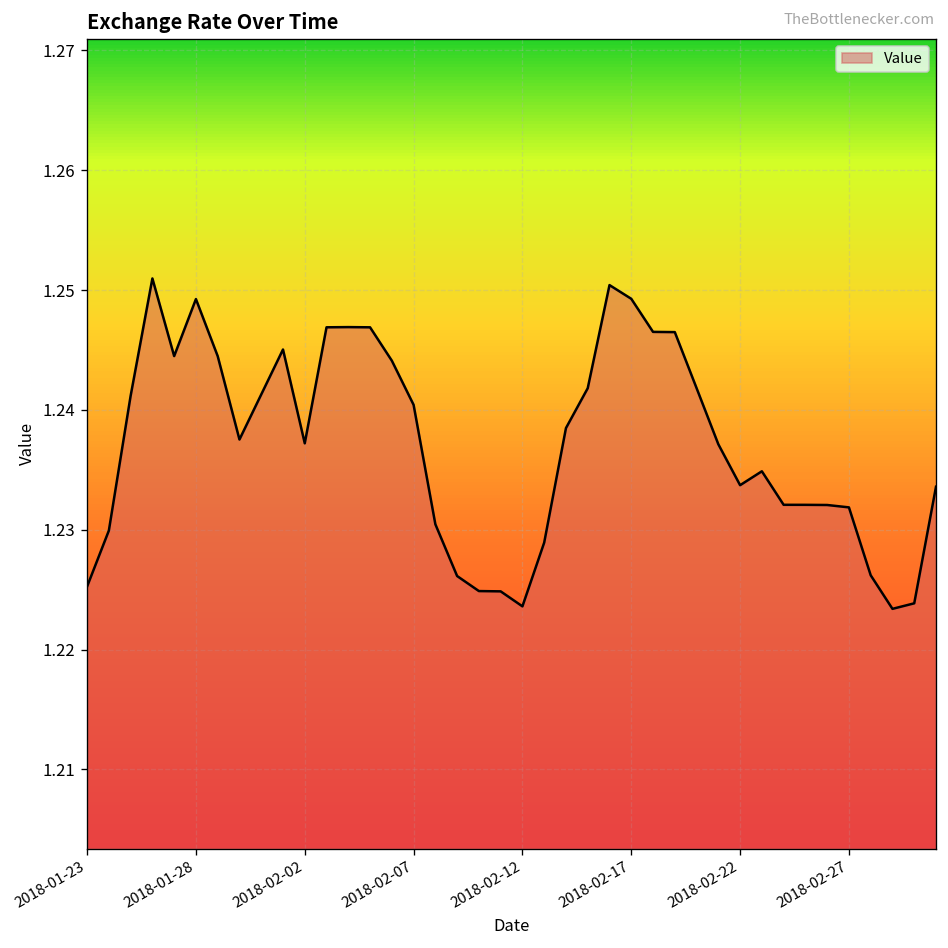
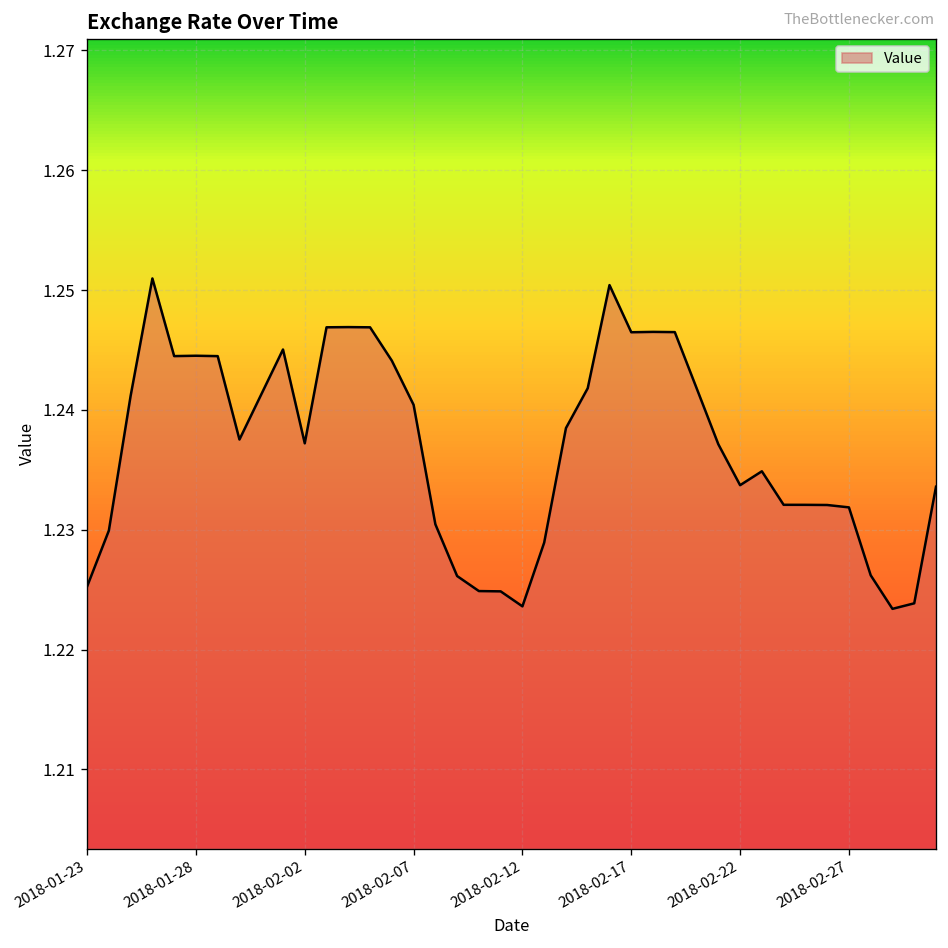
2018-01-28: 1.249 -> 1.245
2018-02-17: 1.249 -> 1.246
